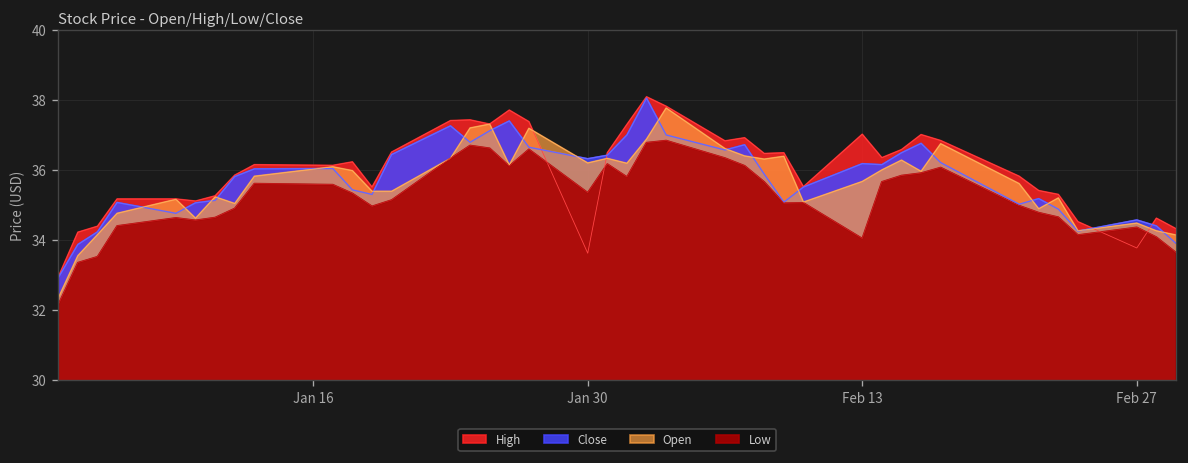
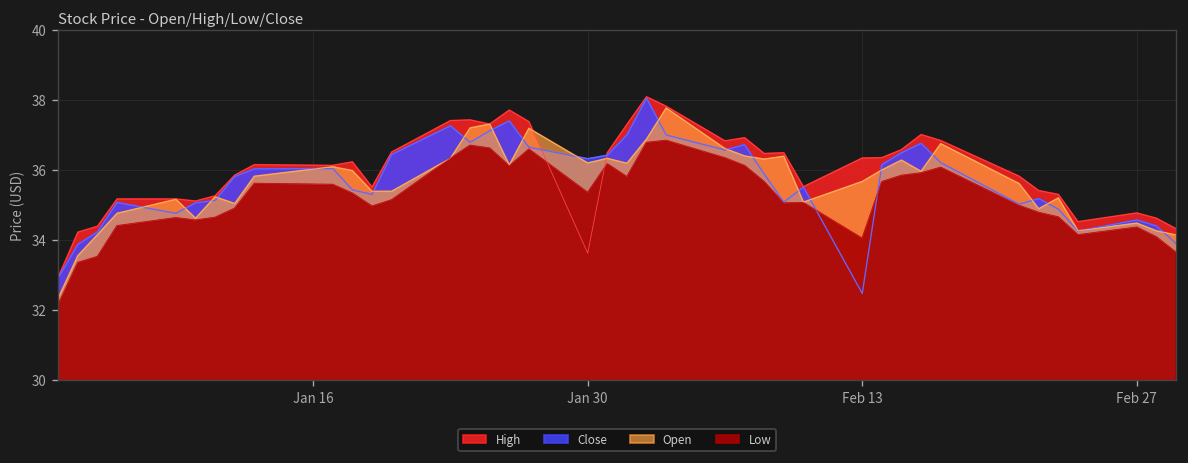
High, Feb 13: 37.0 -> 36.3
Close, Feb 13: 36.2 -> 32.5
High, Feb 27: 33.8 -> 34.8
